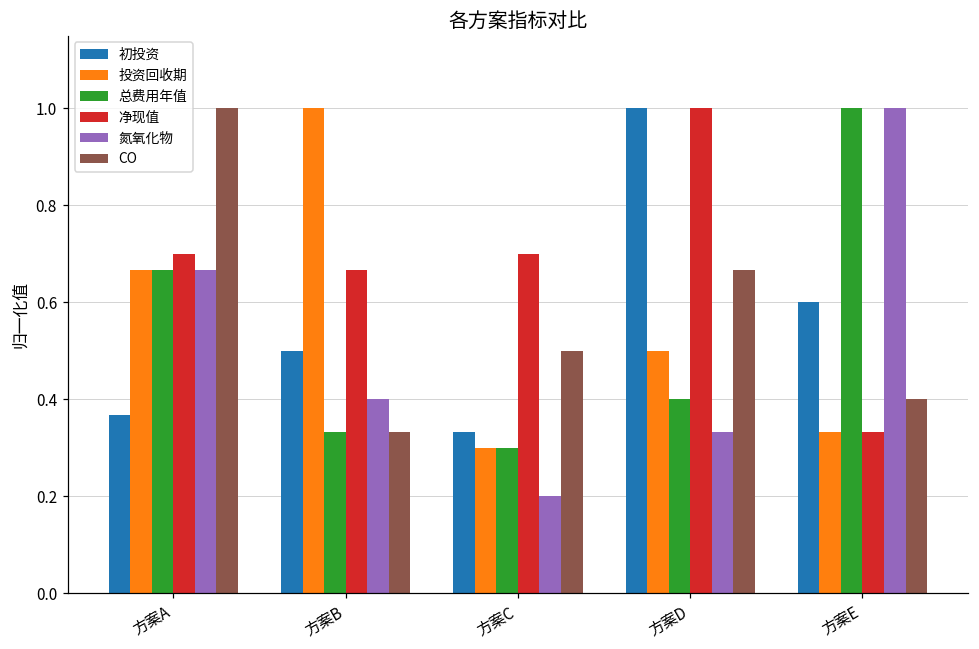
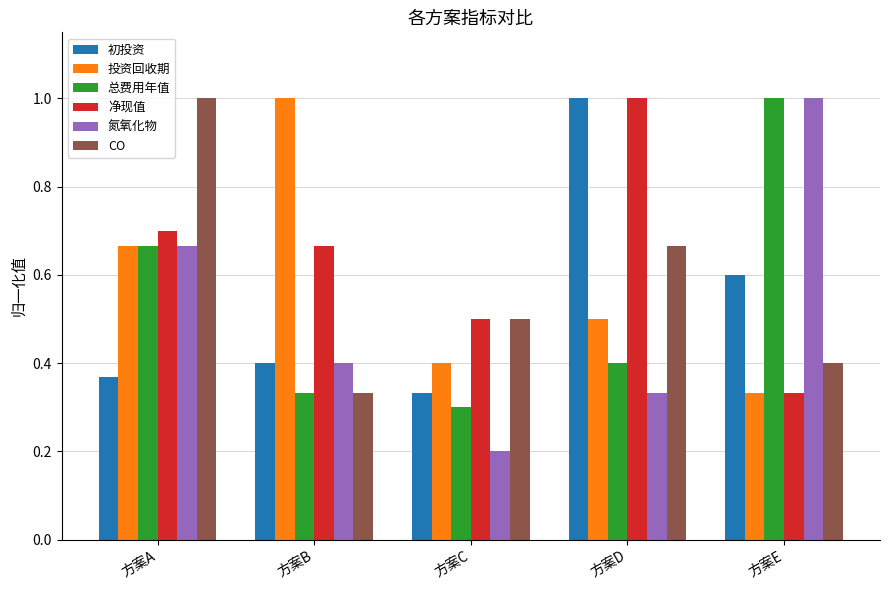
初投资, 方案B: 0.5 -> 0.4
投资回收期, 方案C: 0.3 -> 0.4
净现值, 方案C: 0.7 -> 0.5
